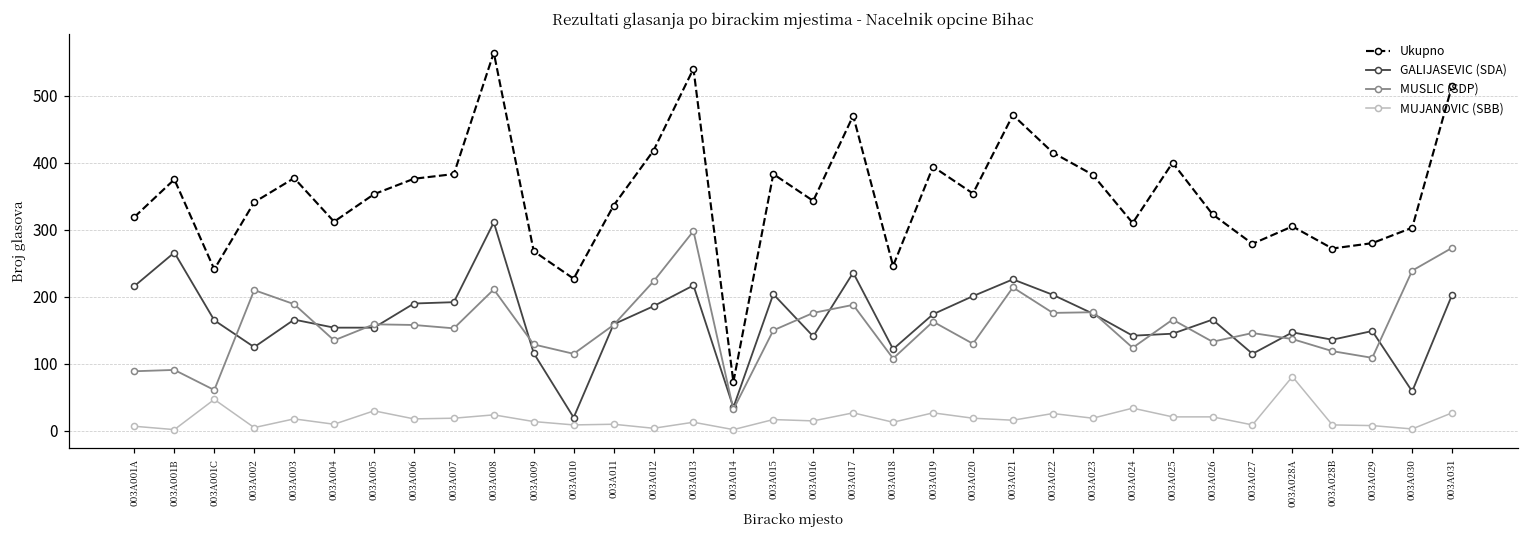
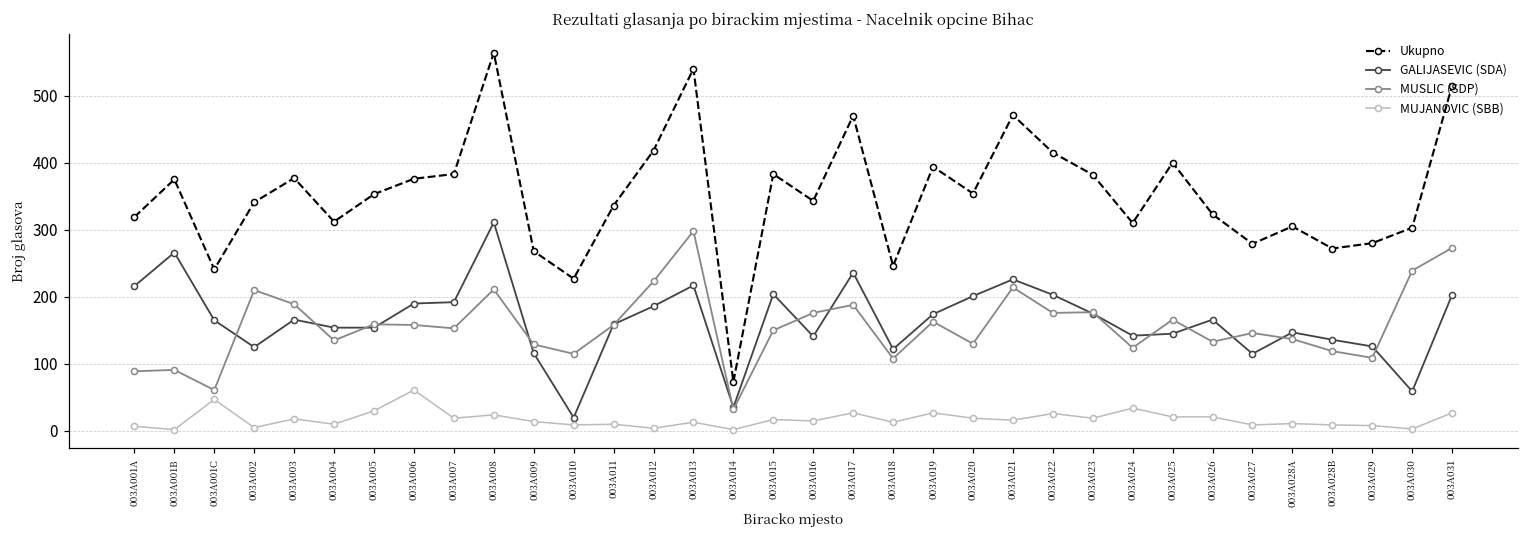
MUJANOVIC (SBB), 003A006: 20 -> 60
MUJANOVIC (SBB), 003A028A: 80 -> 10
GALIJASEVIC (SDA), 003A029: 150 -> 130
